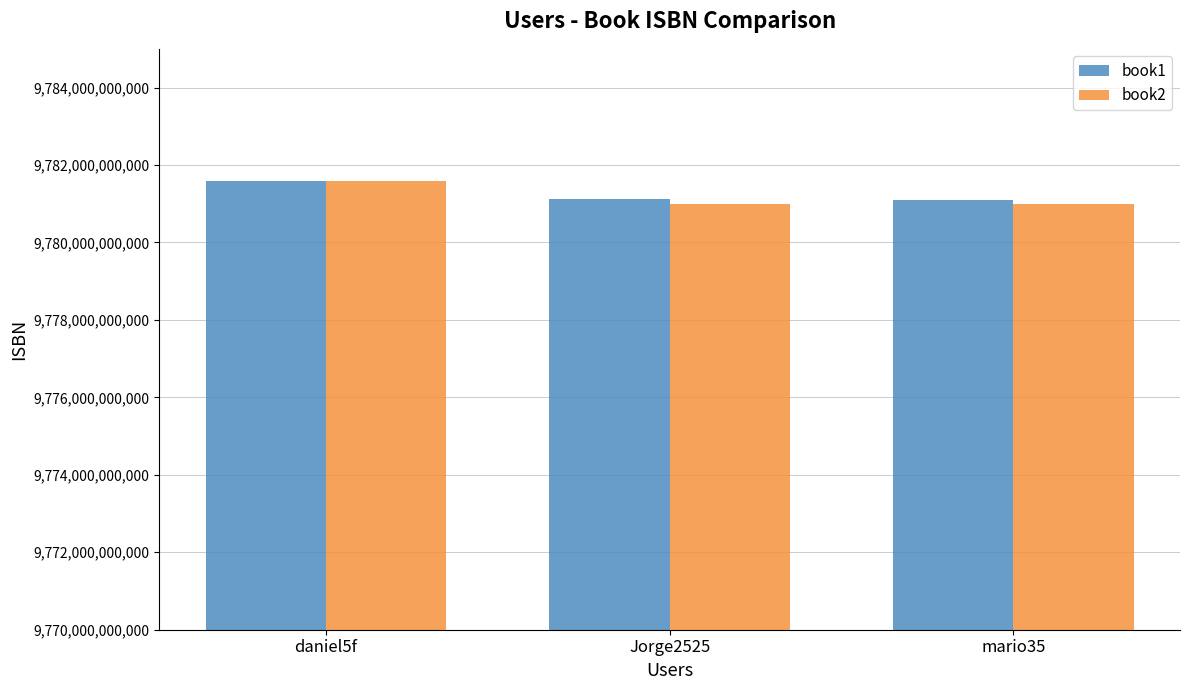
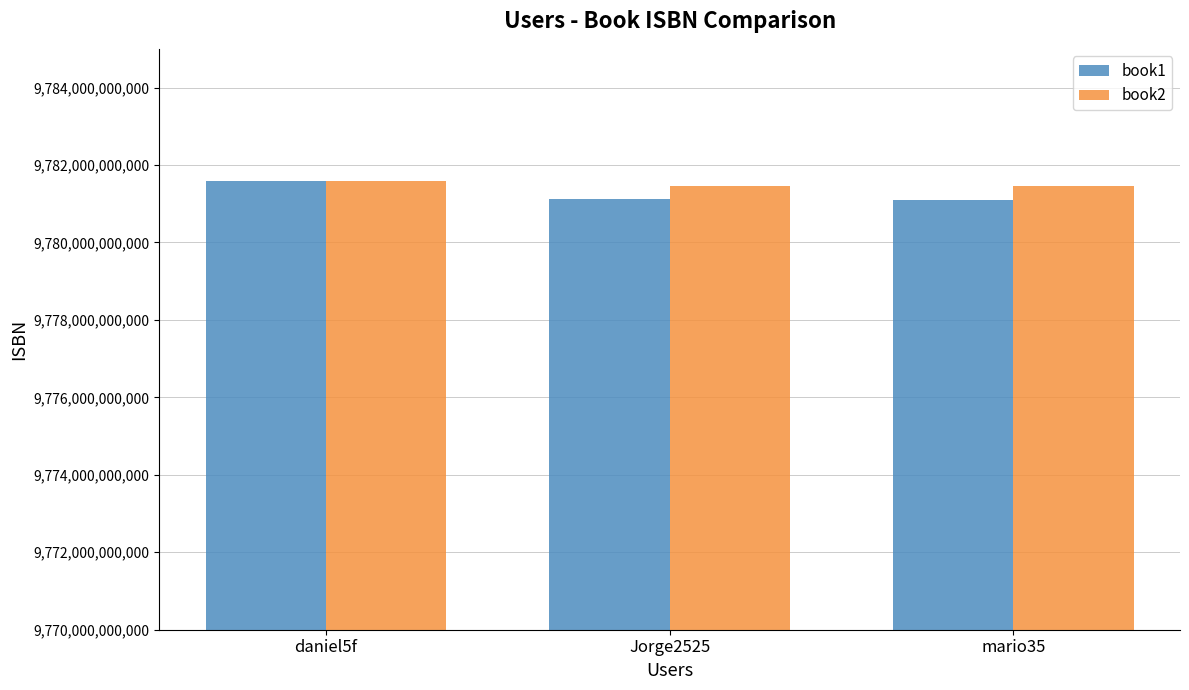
book2, Jorge2525: 9,781,000,000,000 -> 9,781,400,000,000
book2, mario35: 9,781,000,000,000 -> 9,781,400,000,000
